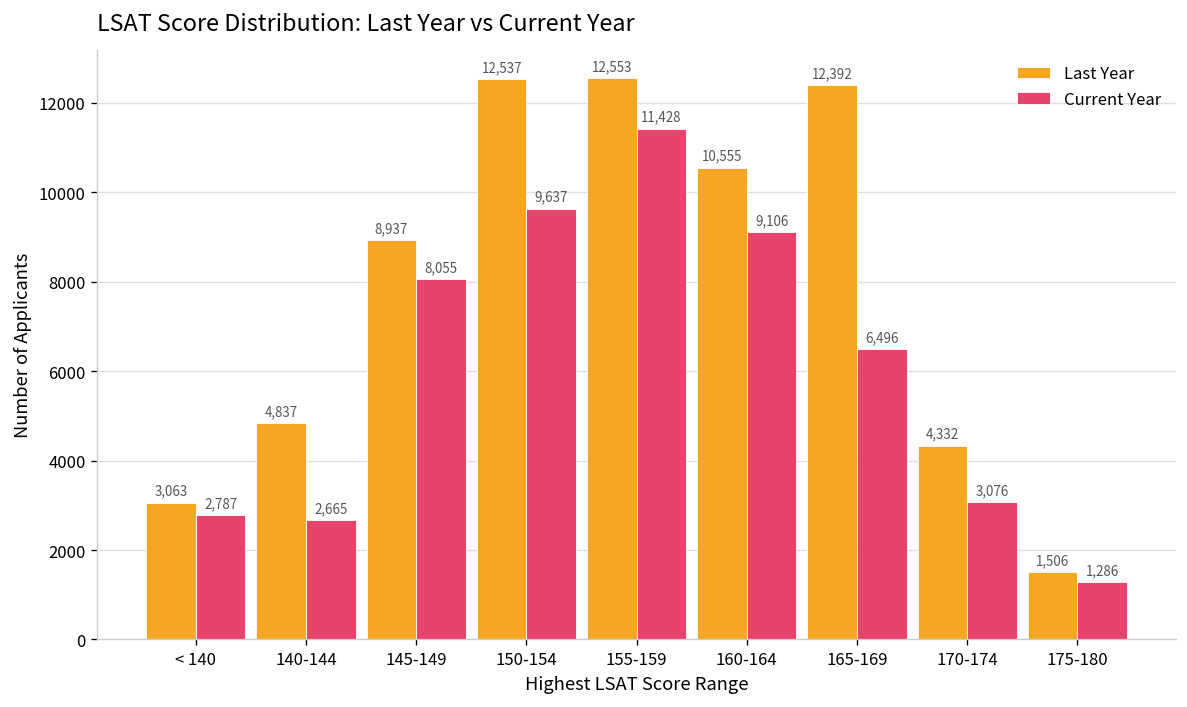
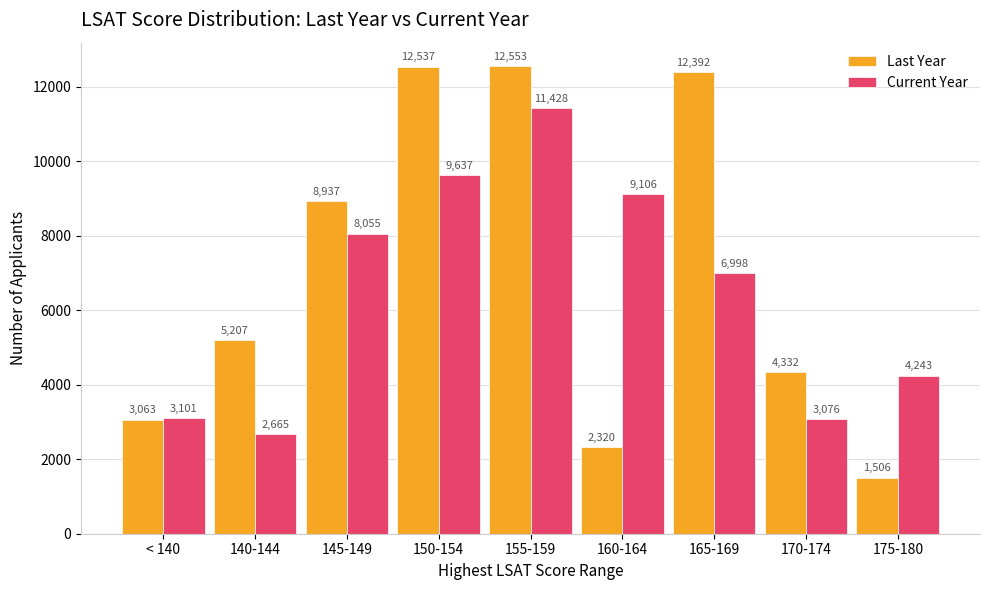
Current Year, < 140: 2,787 -> 3,101
Last Year, 140-144: 4,837 -> 5,207
Last Year, 160-164: 10,555 -> 2,320
Current Year, 165-169: 6,496 -> 6,998
Current Year, 175-180: 1,286 -> 4,243
